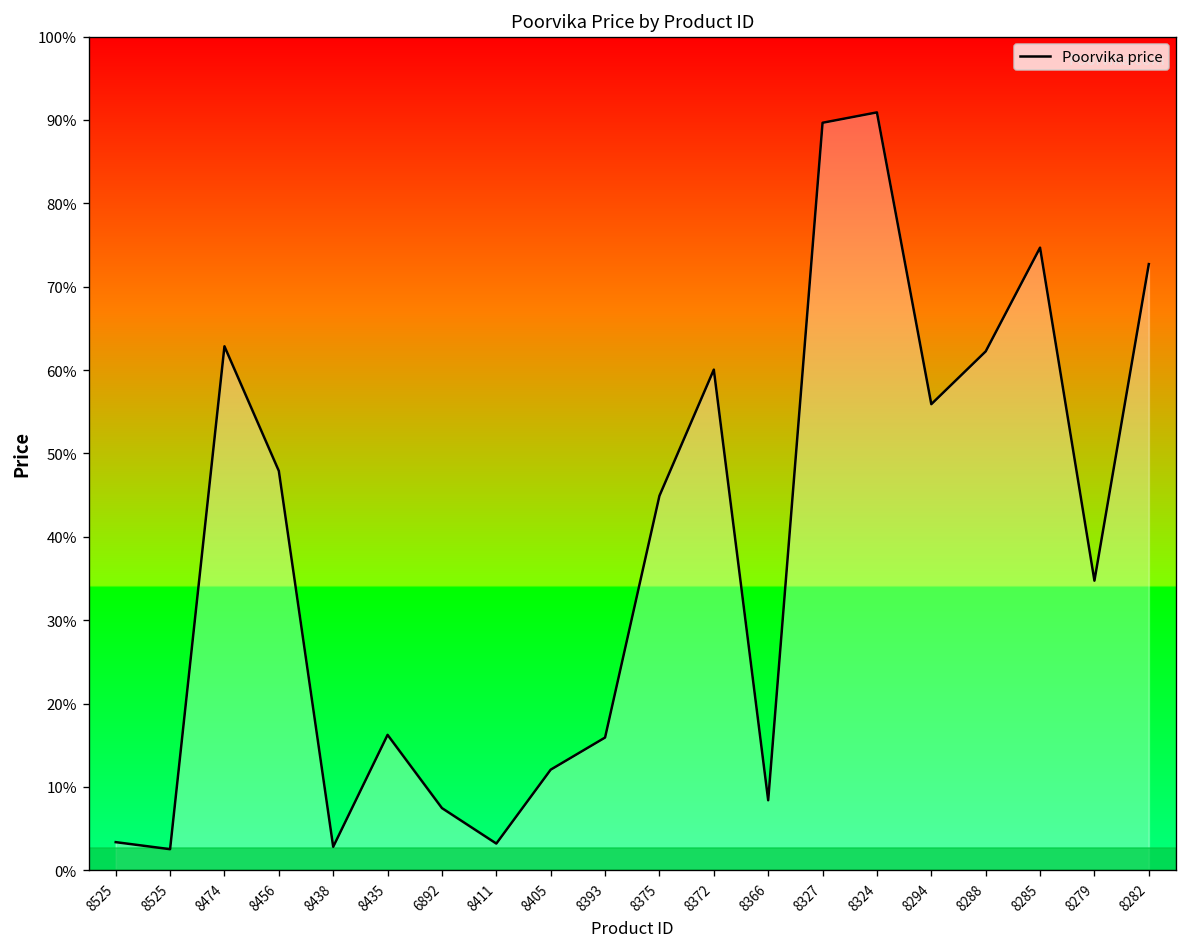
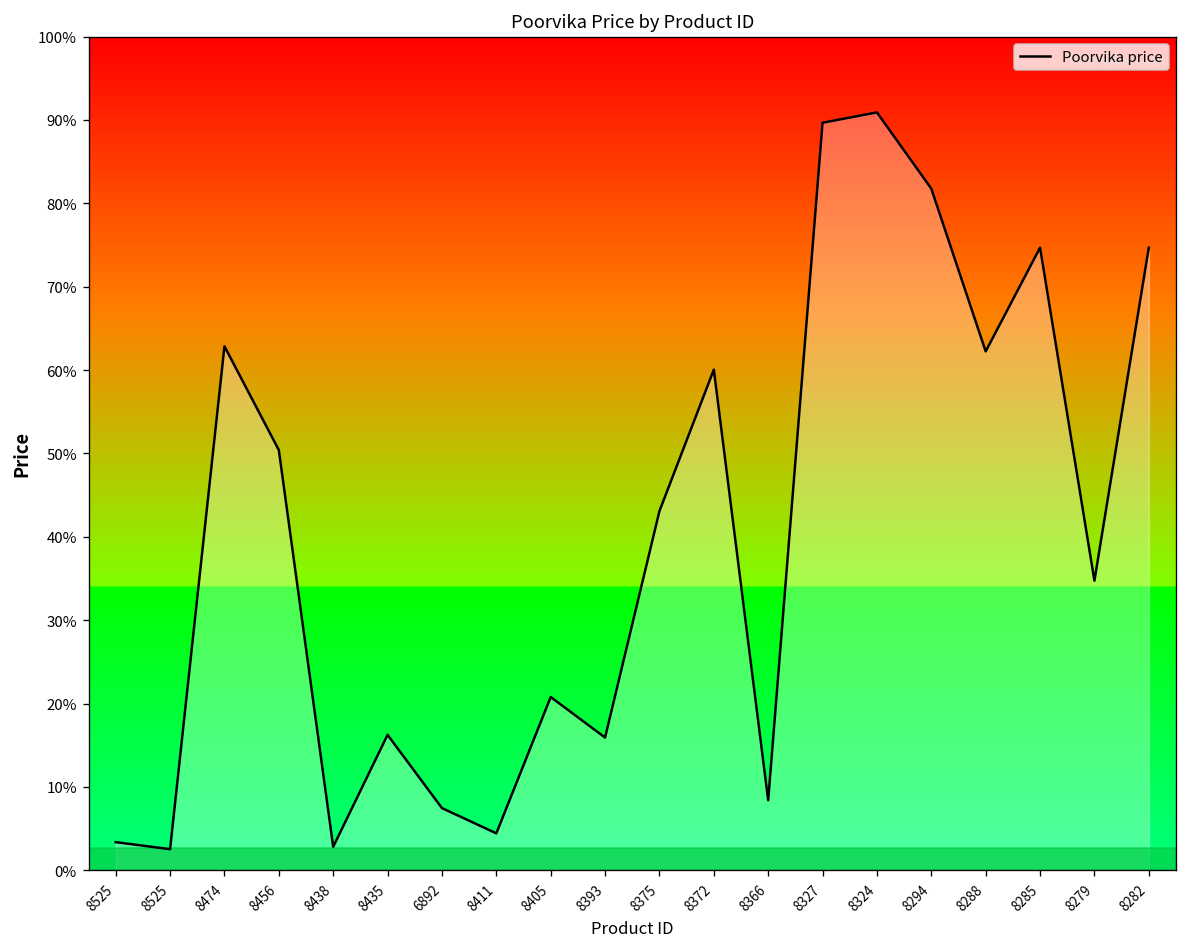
8456: 48% -> 50%
8411: 3% -> 4%
8405: 12% -> 21%
8375: 45% -> 43%
8294: 56% -> 82%
8282: 73% -> 75%
